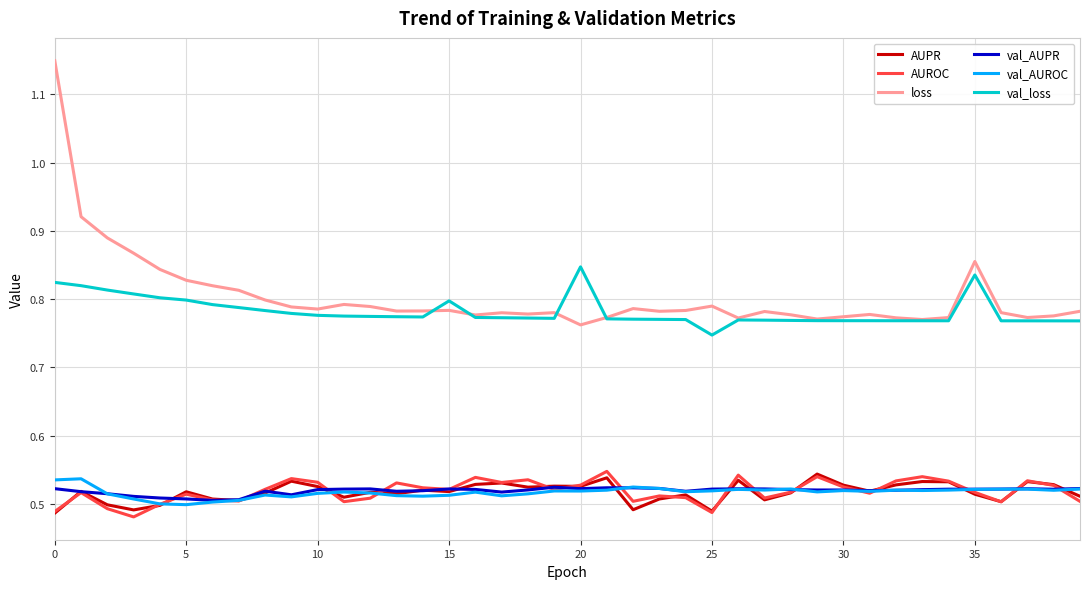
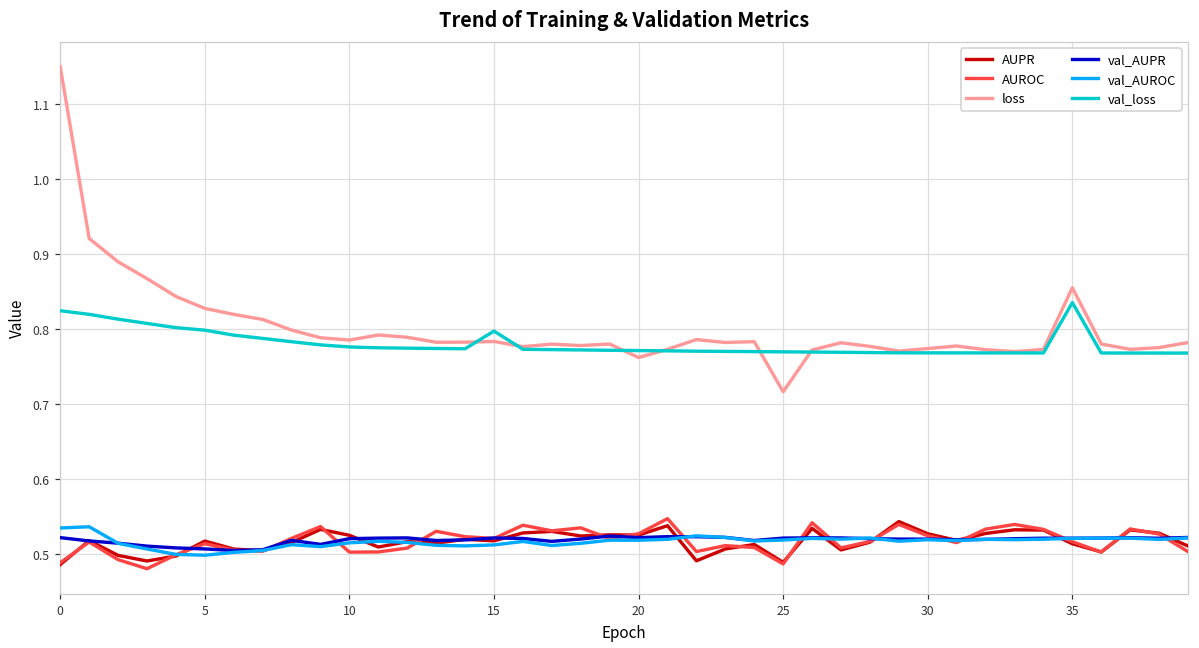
AUROC, 10: 0.53 -> 0.50
val_loss, 20: 0.85 -> 0.77
loss, 25: 0.79 -> 0.72
val_loss, 25: 0.75 -> 0.77
